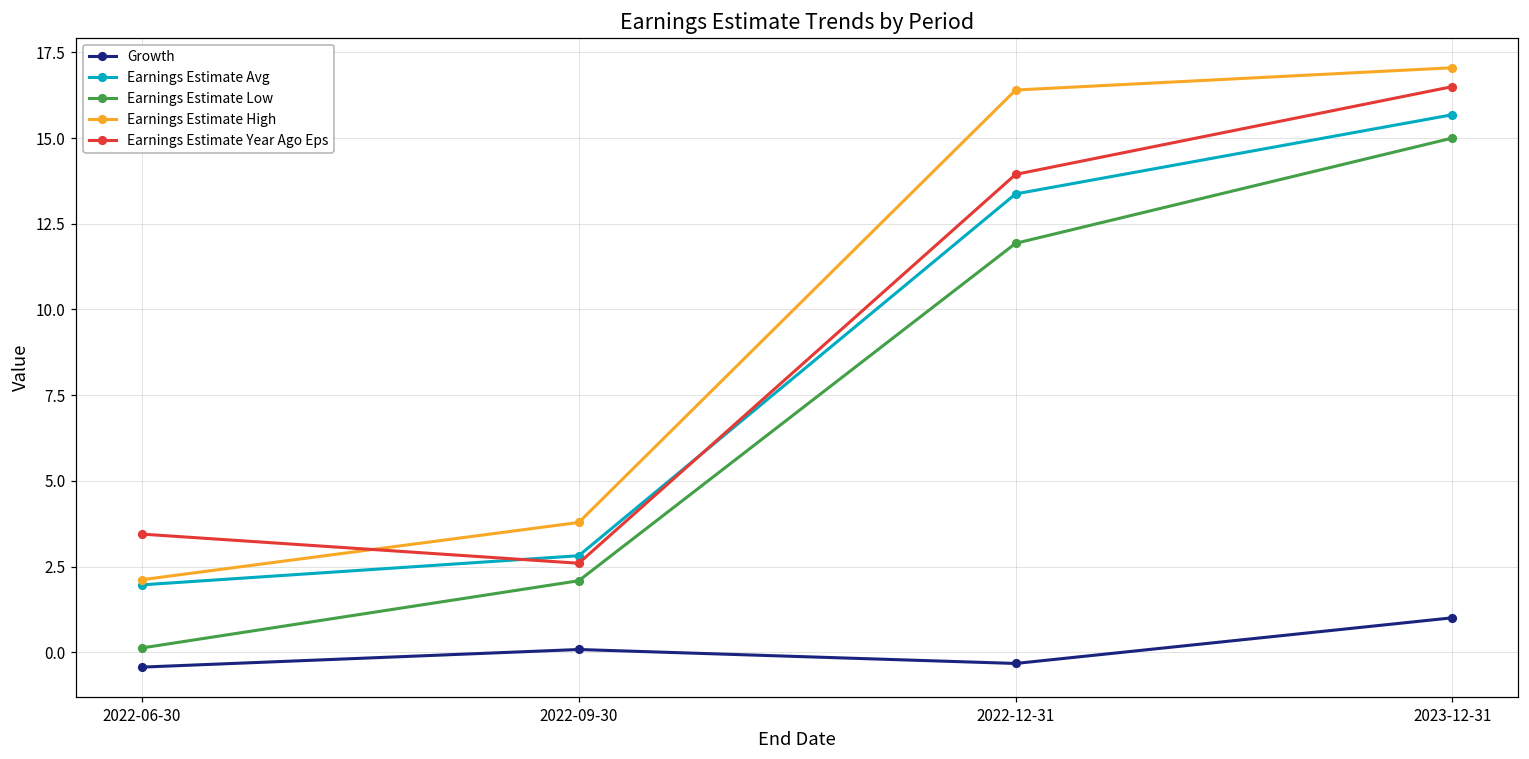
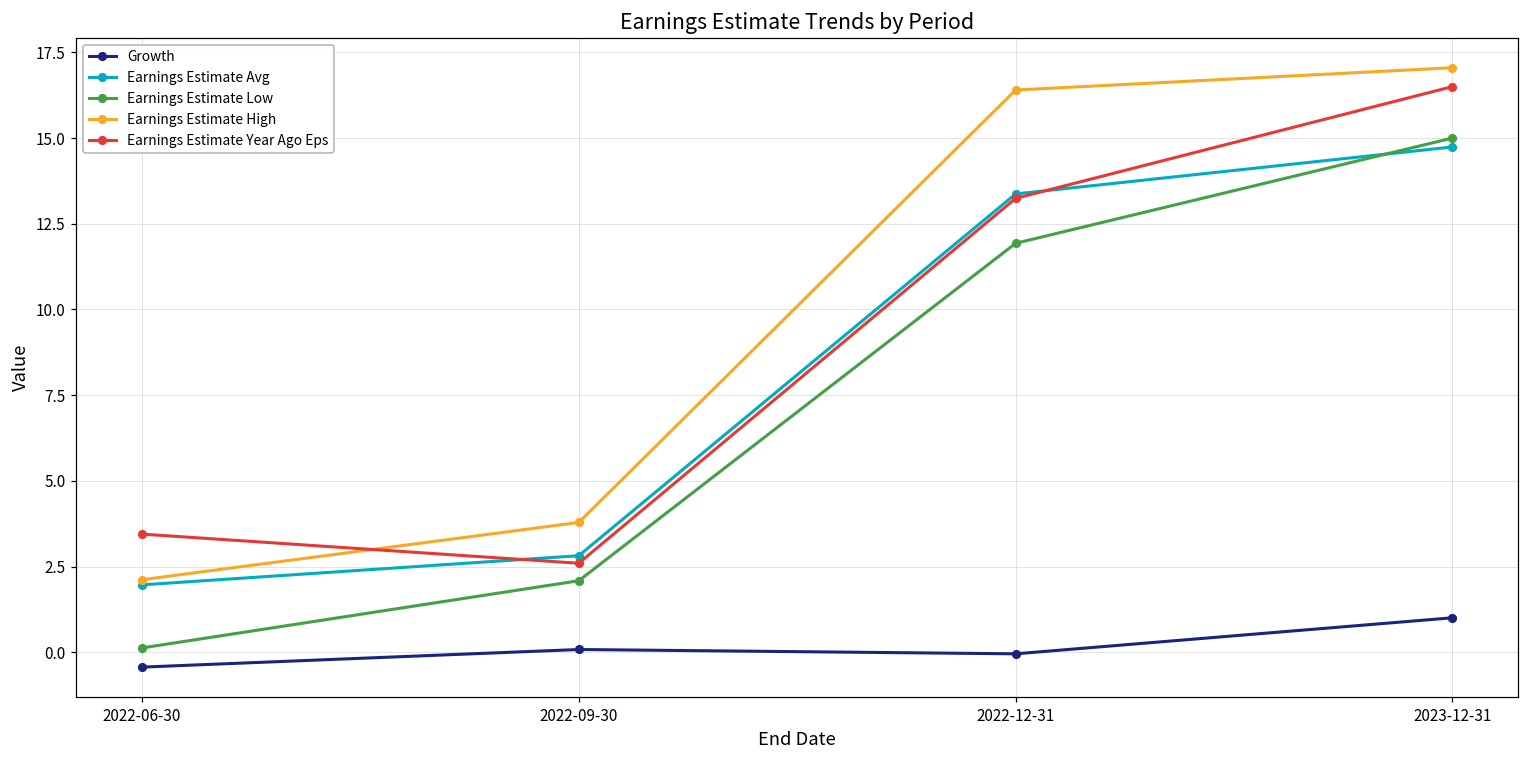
Growth, 2022-12-31: -0.3 -> 0.0
Earnings Estimate Year Ago Eps, 2022-12-31: 13.9 -> 13.2
Earnings Estimate Avg, 2023-12-31: 15.7 -> 14.7
